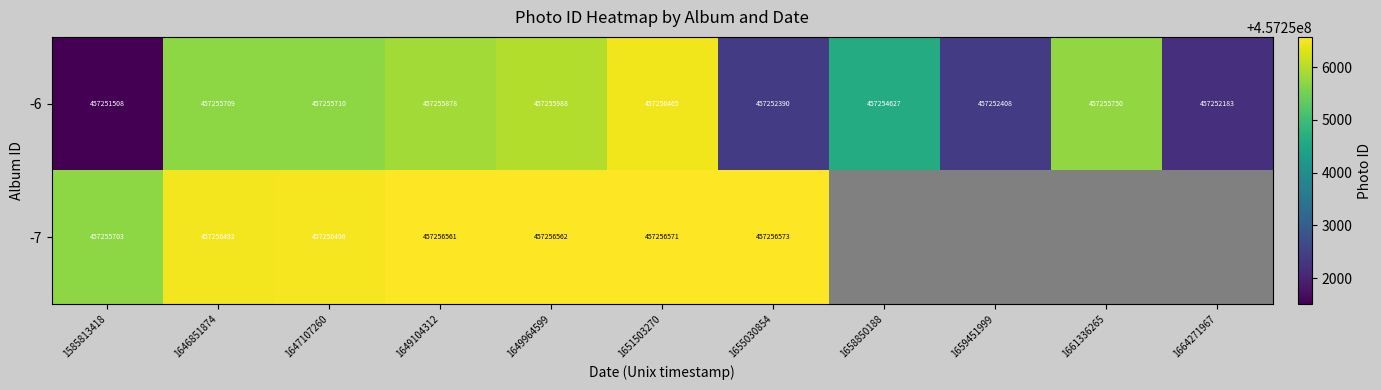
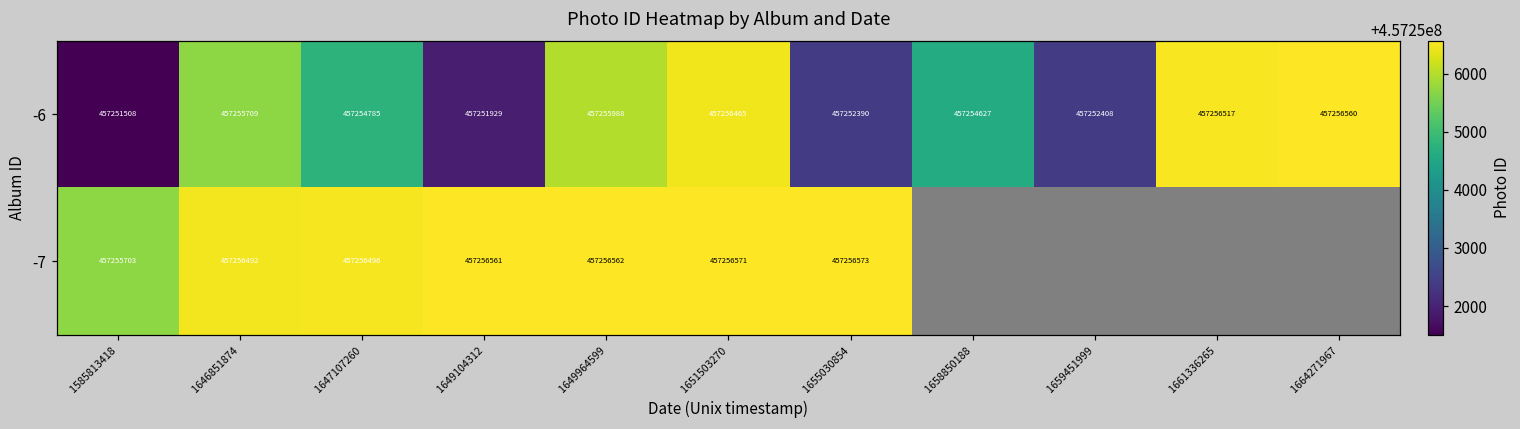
-6, 1647107260: 457255710 -> 457254785
-6, 1649104312: 457255878 -> 457251929
-6, 1661336265: 457255750 -> 457256517
-6, 1664271967: 457252183 -> 457256560
